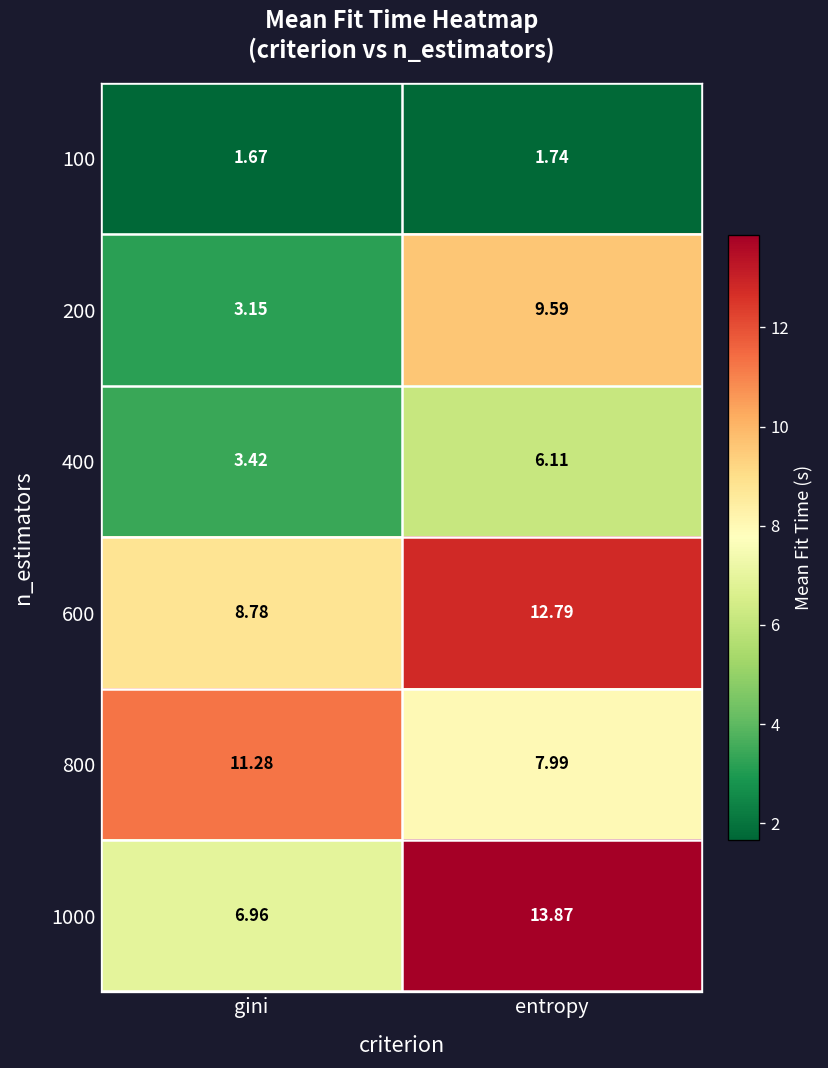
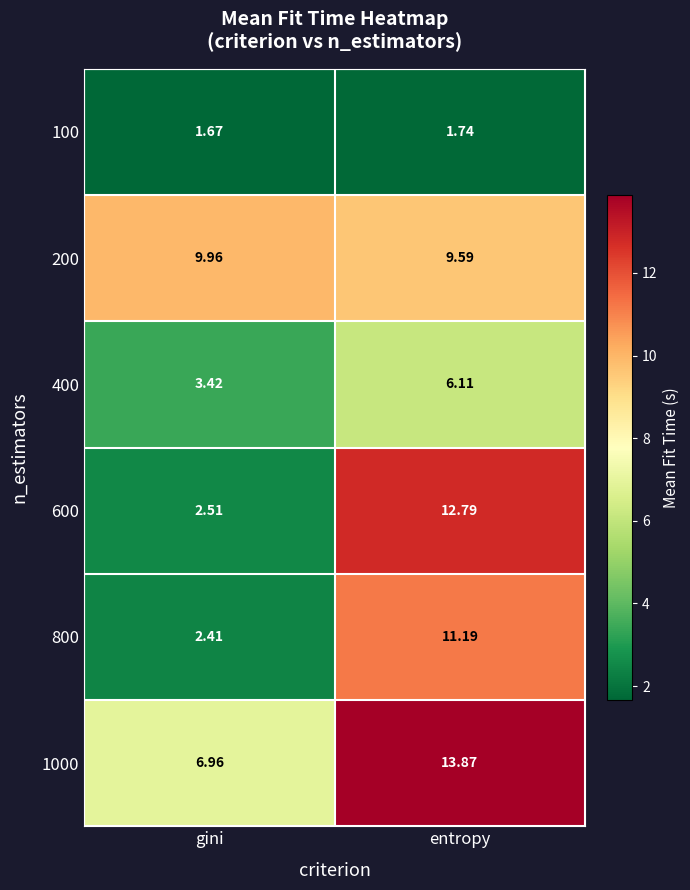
200, gini: 3.15 -> 9.96
600, gini: 8.78 -> 2.51
800, gini: 11.28 -> 2.41
800, entropy: 7.99 -> 11.19
